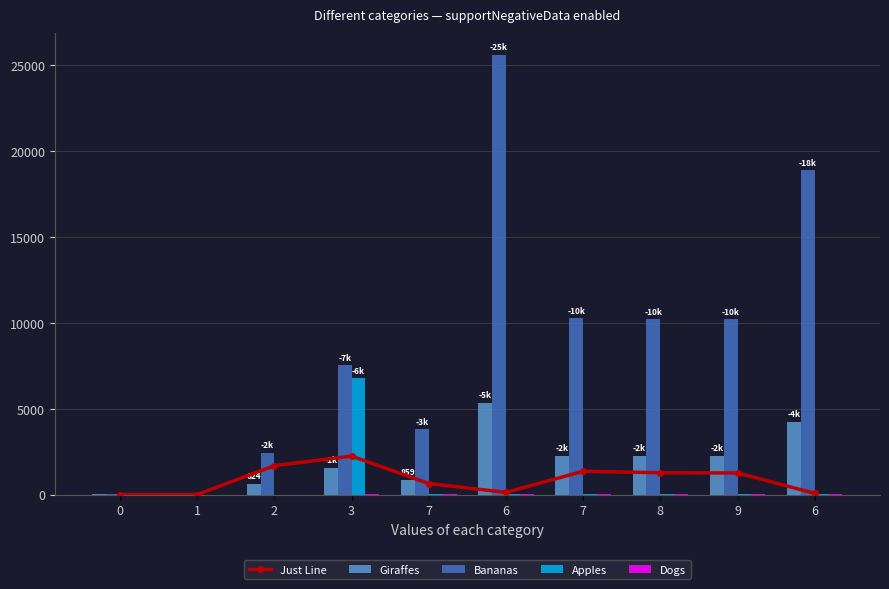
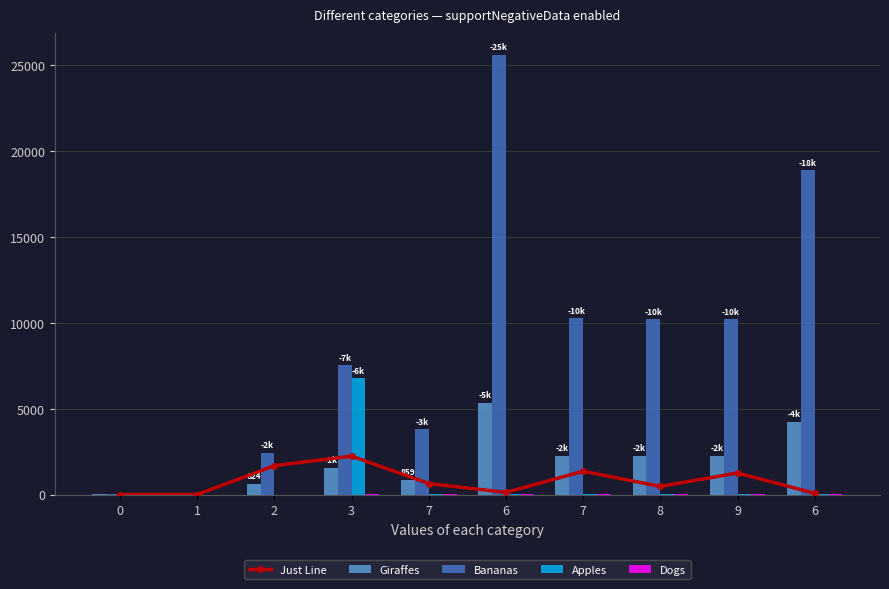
Just Line, 8: 1300 -> 500
